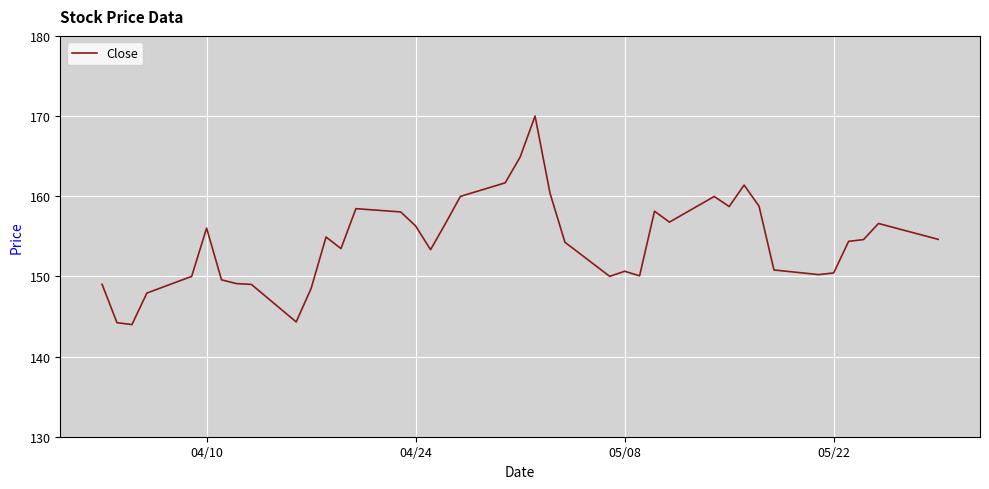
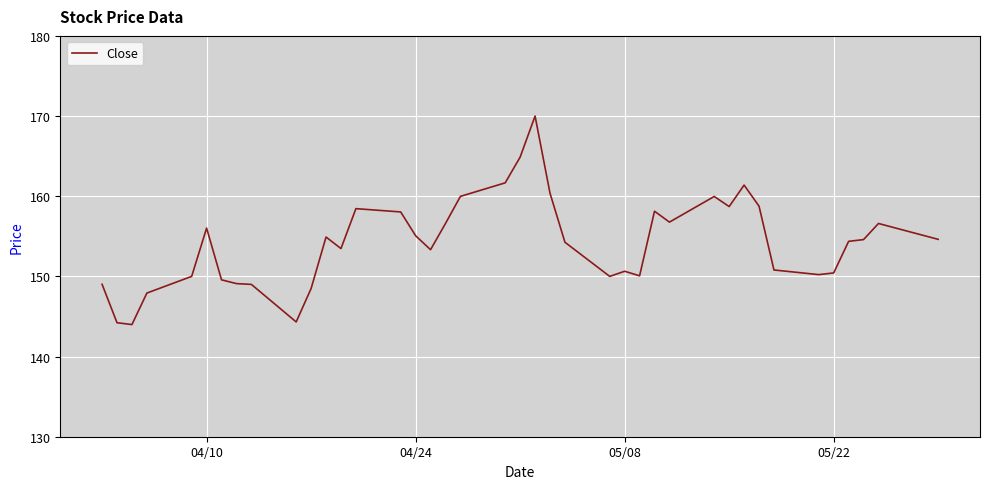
04/24: 156 -> 155
